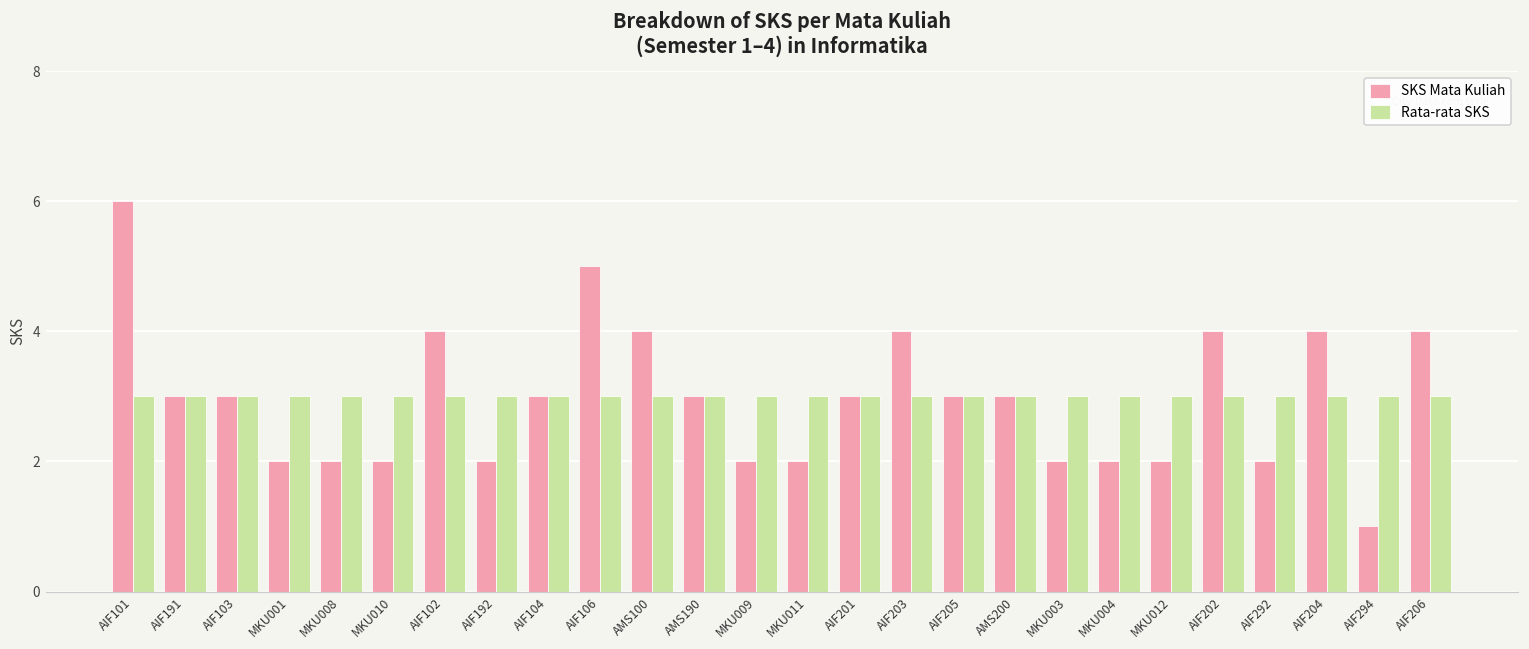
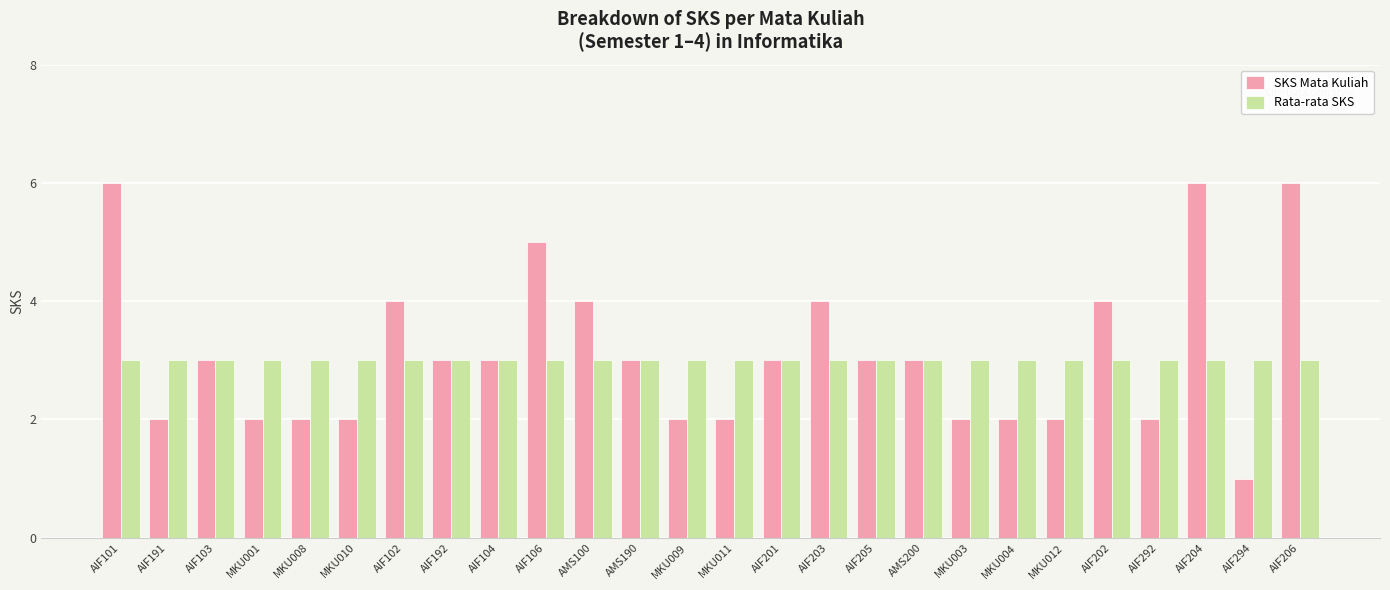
SKS Mata Kuliah, AIF191: 3 -> 2
SKS Mata Kuliah, AIF192: 2 -> 3
SKS Mata Kuliah, AIF204: 4 -> 6
SKS Mata Kuliah, AIF206: 4 -> 6
